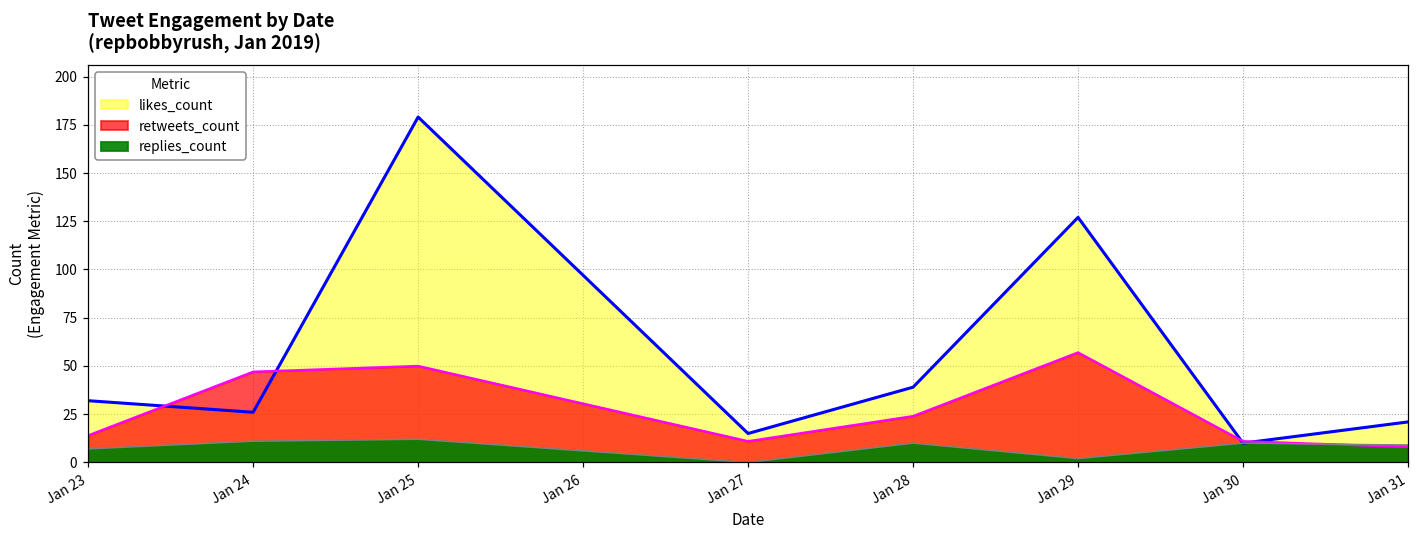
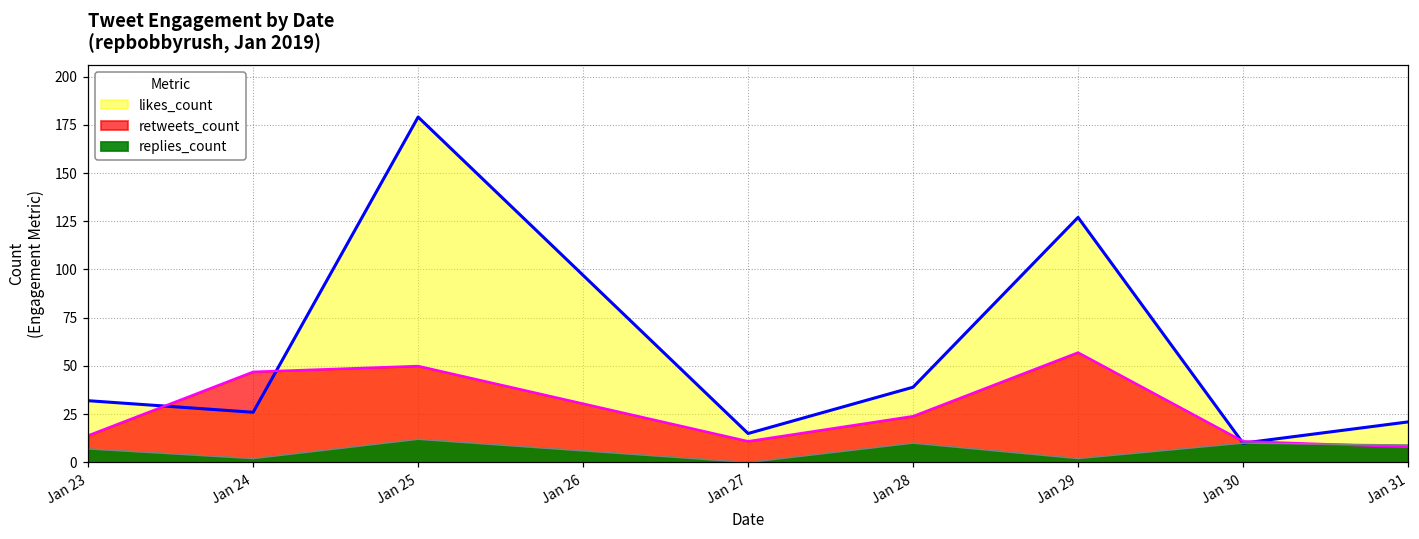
replies_count, Jan 24: 11 -> 2
